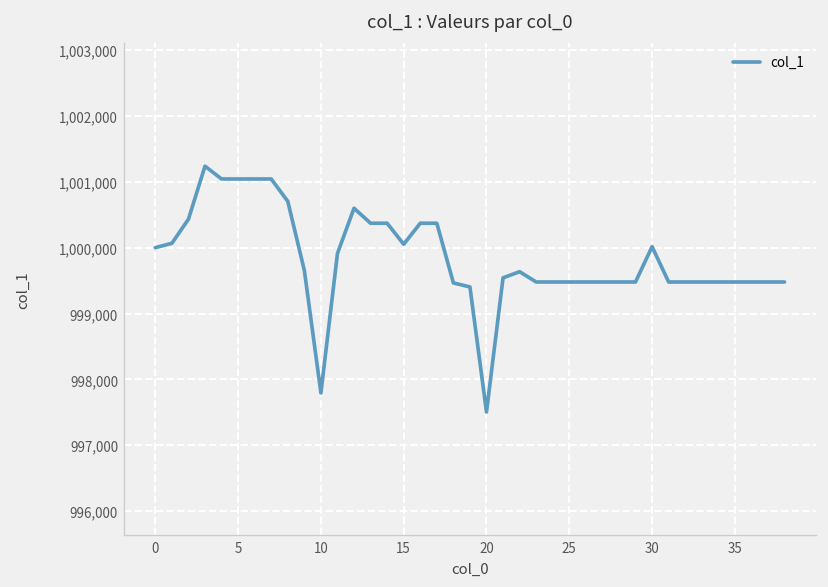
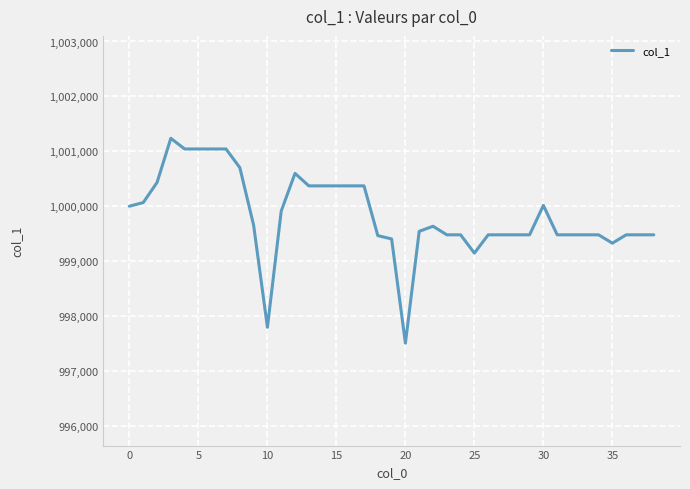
15: 1,000,100 -> 1,000,400
25: 999,500 -> 999,100
35: 999,500 -> 999,300
